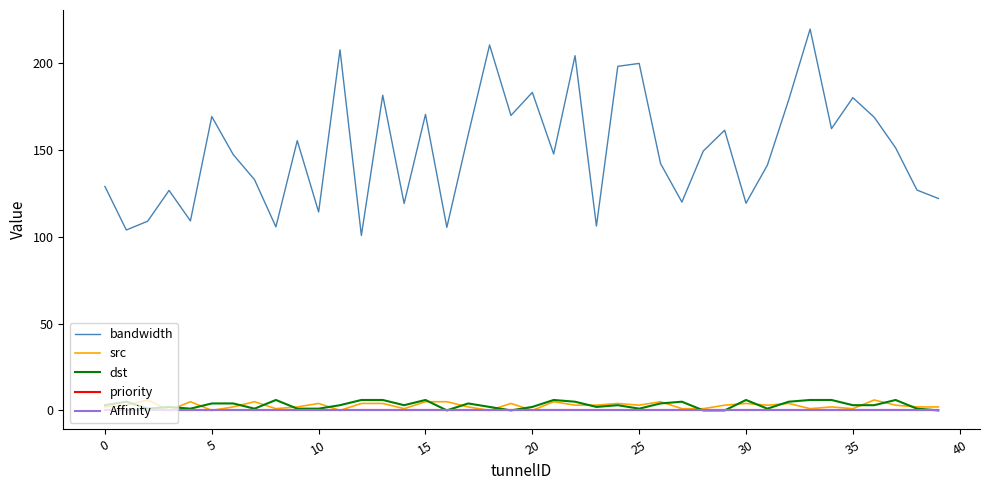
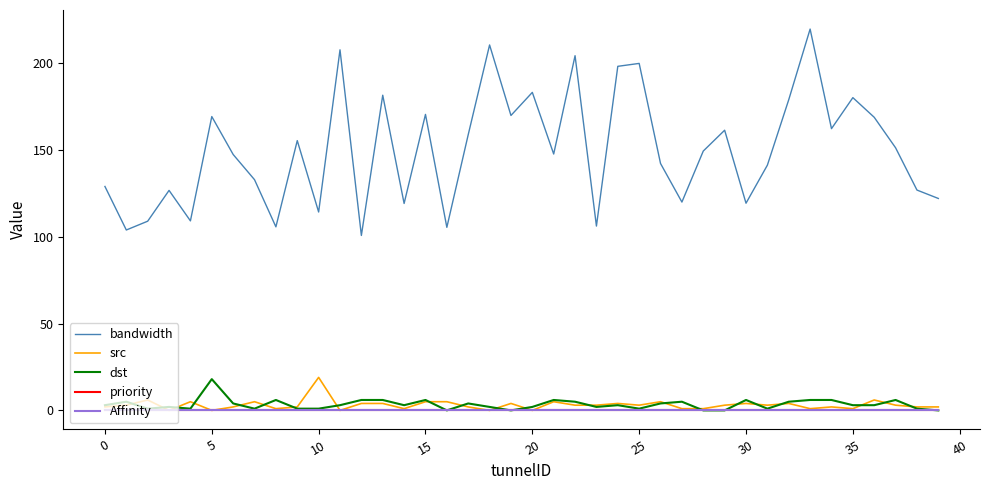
dst, 5: 4 -> 18
src, 10: 4 -> 19
